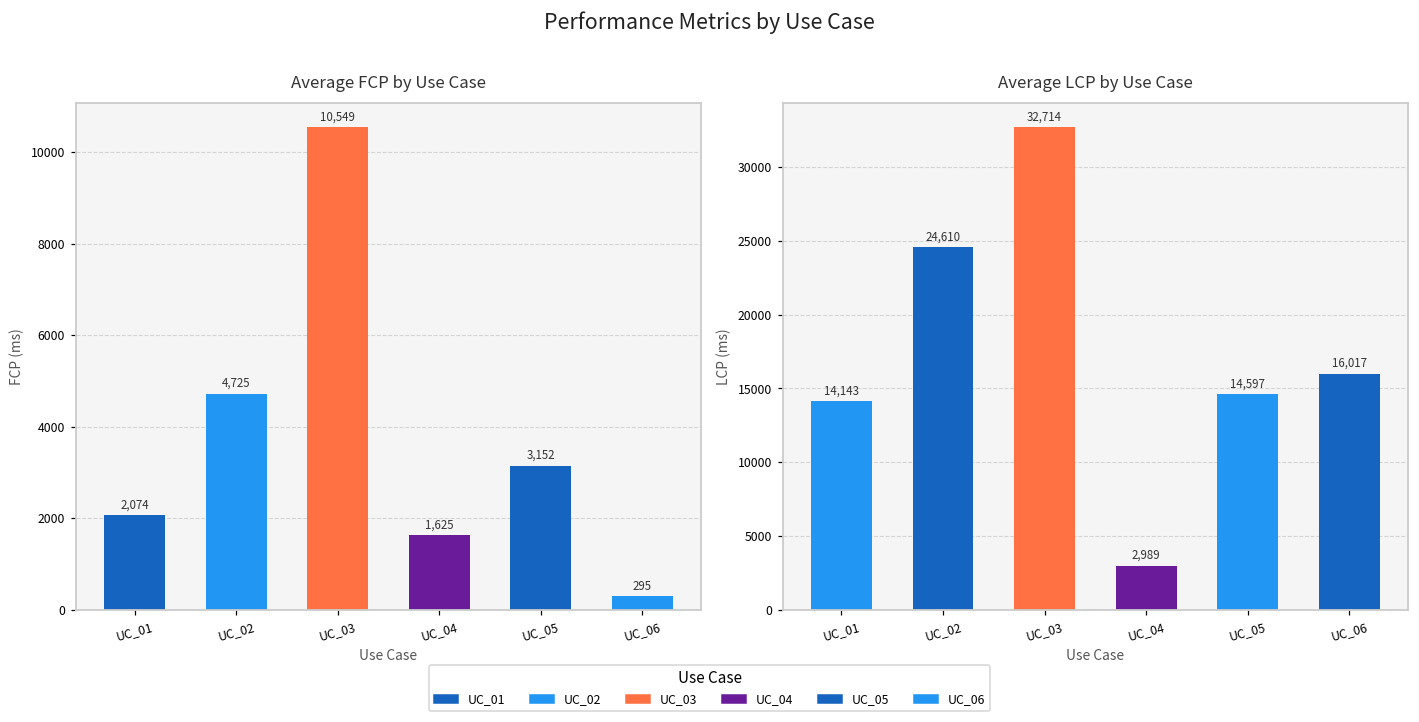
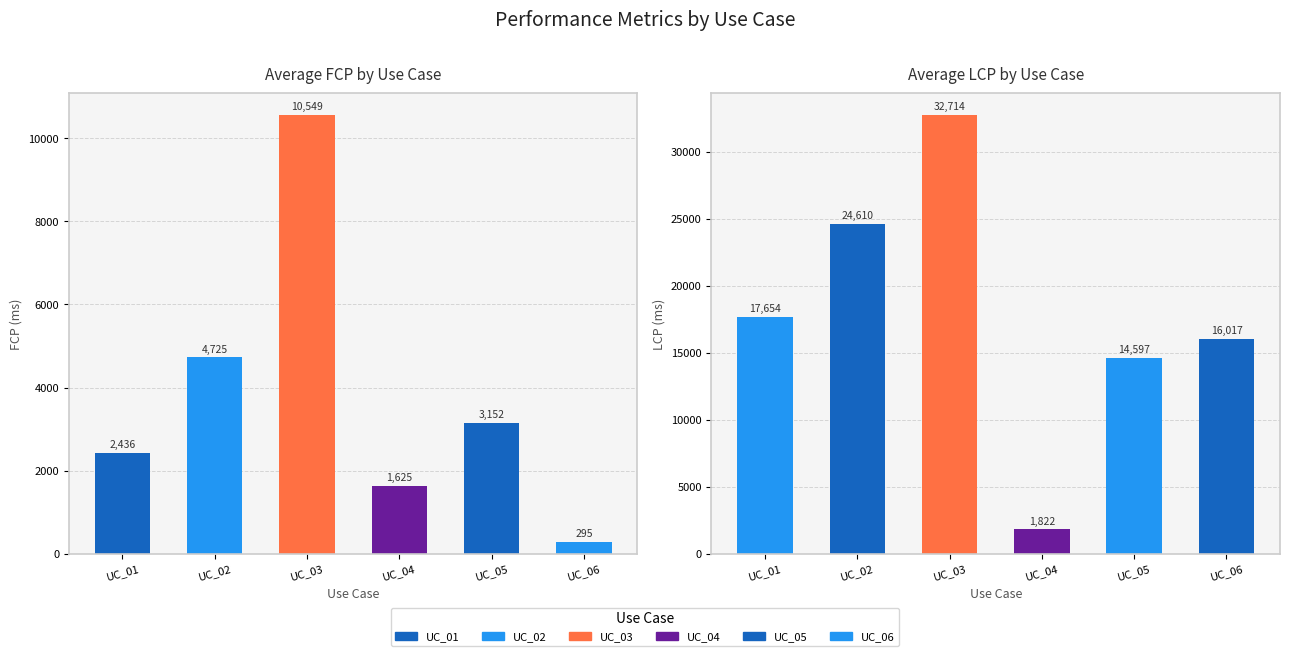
Average FCP by Use Case, UC_01: 2,074 -> 2,436
Average LCP by Use Case, UC_01: 14,143 -> 17,654
Average LCP by Use Case, UC_04: 2,989 -> 1,822
